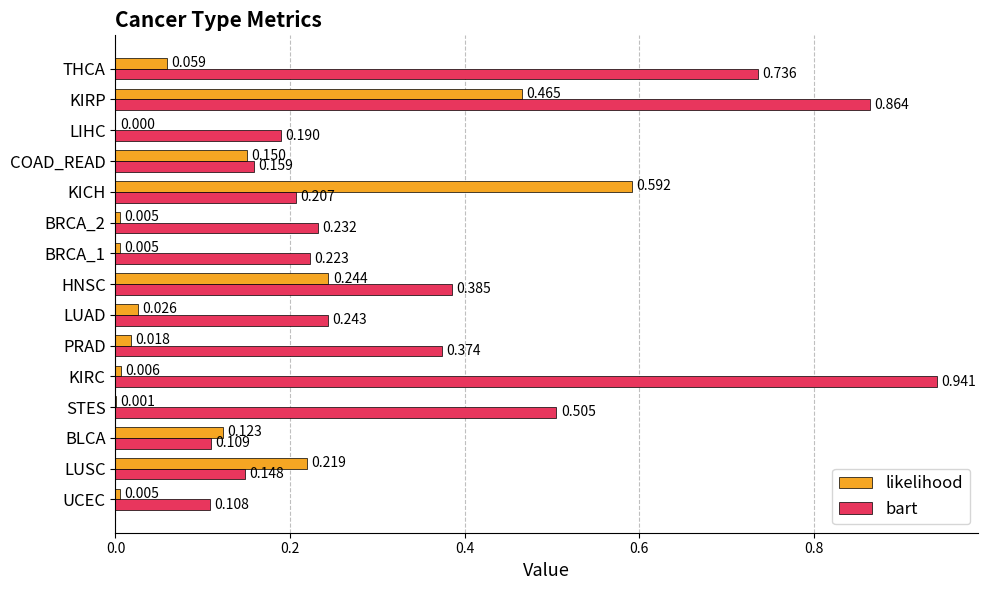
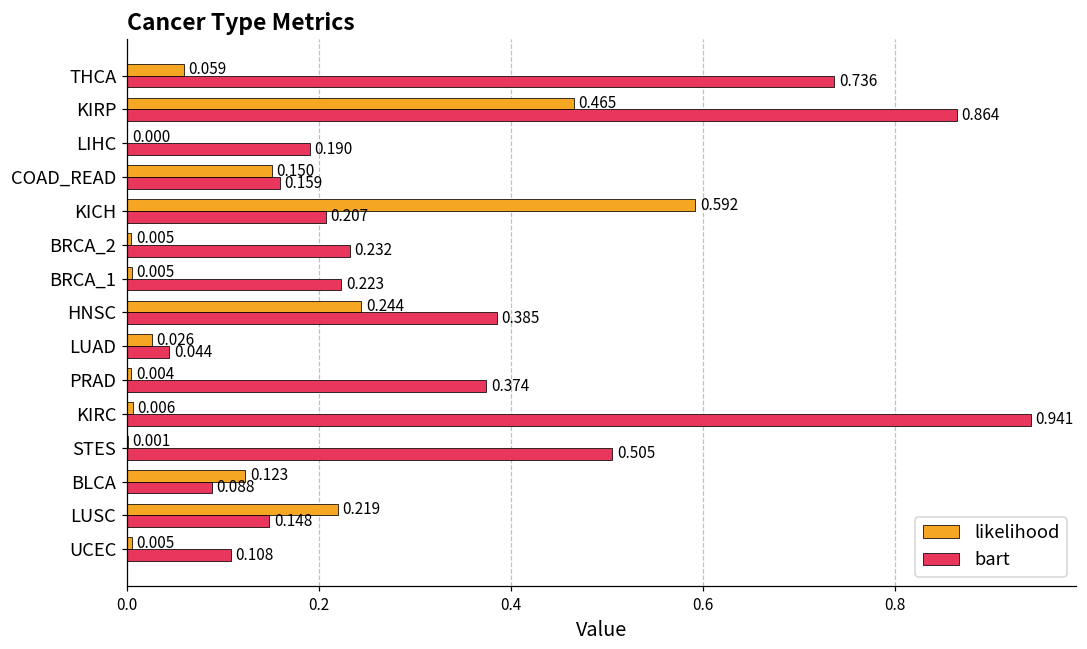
bart, LUAD: 0.243 -> 0.044
likelihood, PRAD: 0.018 -> 0.004
bart, BLCA: 0.109 -> 0.088
